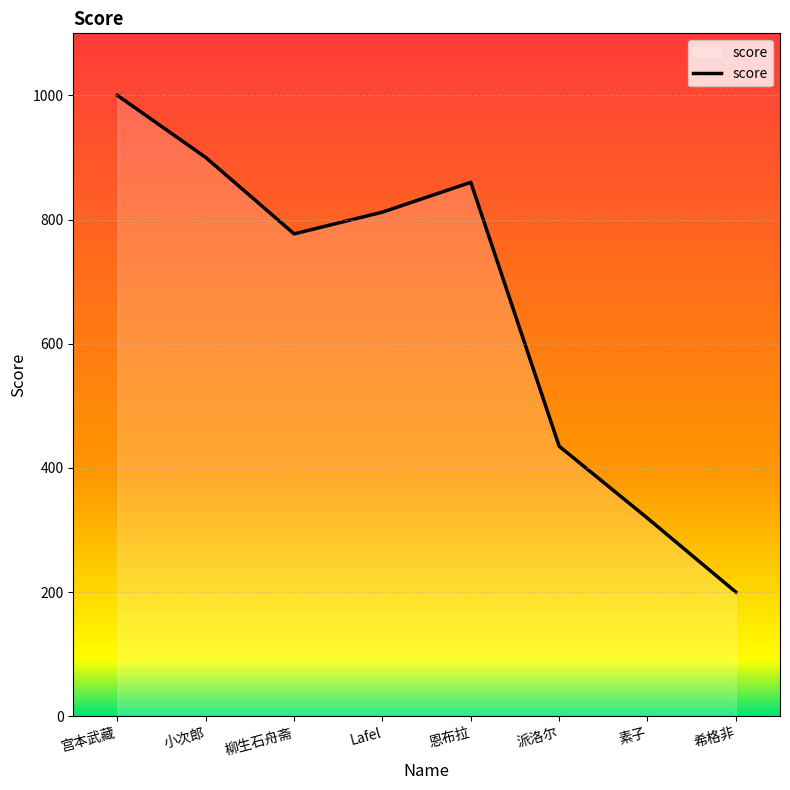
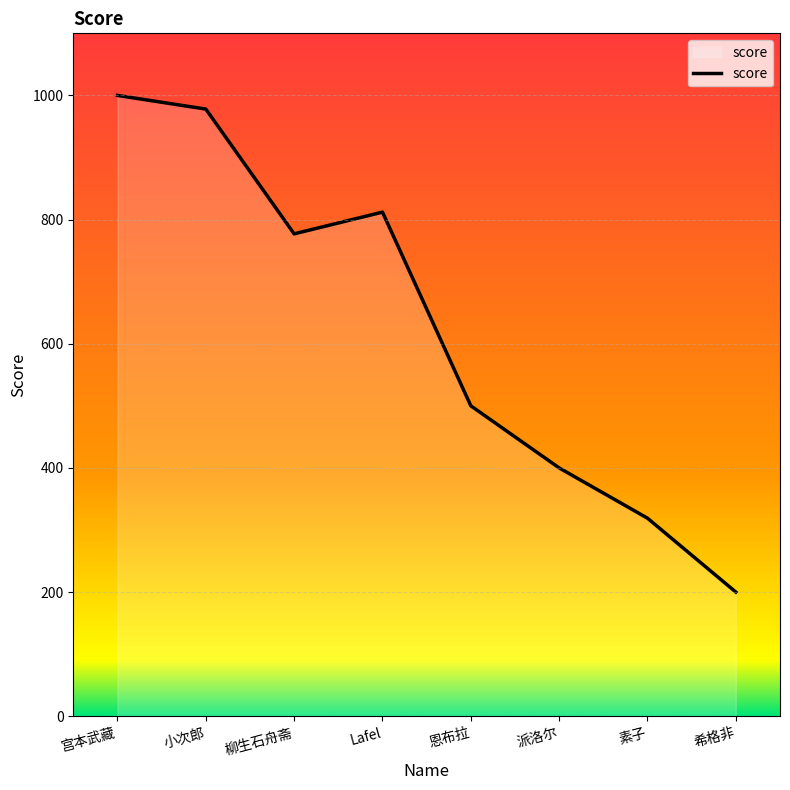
小次郎: 900 -> 980
恩布拉: 860 -> 500
派洛尔: 440 -> 400
